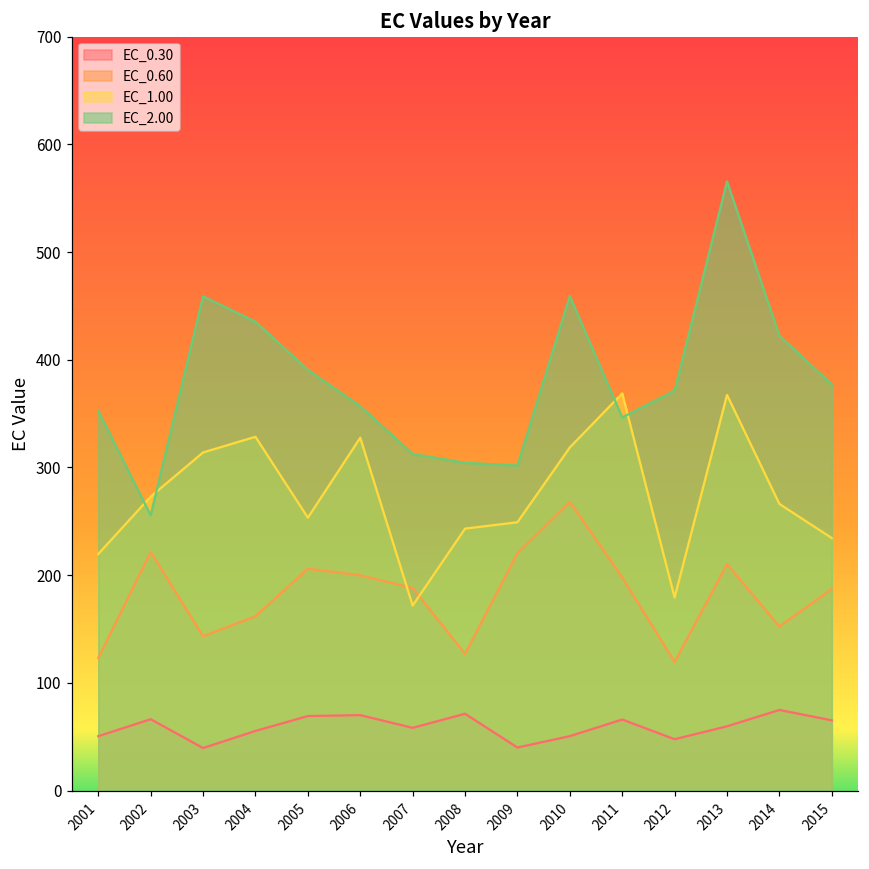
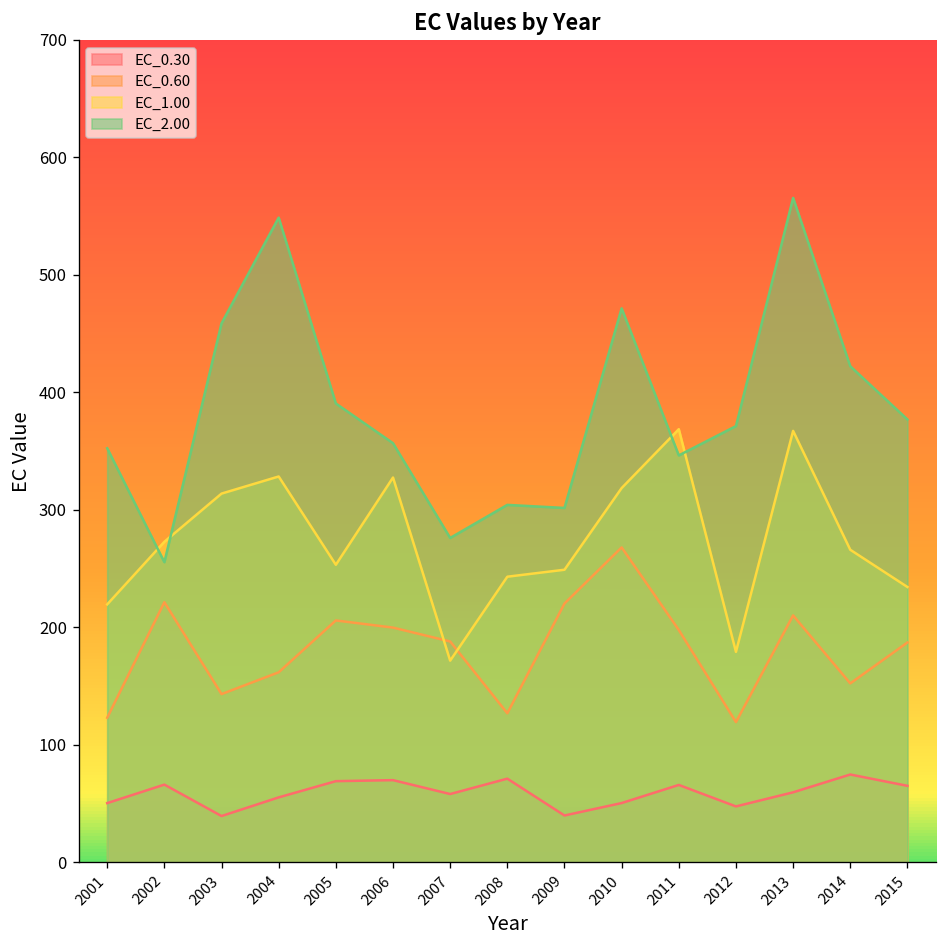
EC_2.00, 2004: 440 -> 550
EC_2.00, 2007: 310 -> 280
EC_2.00, 2010: 460 -> 470
